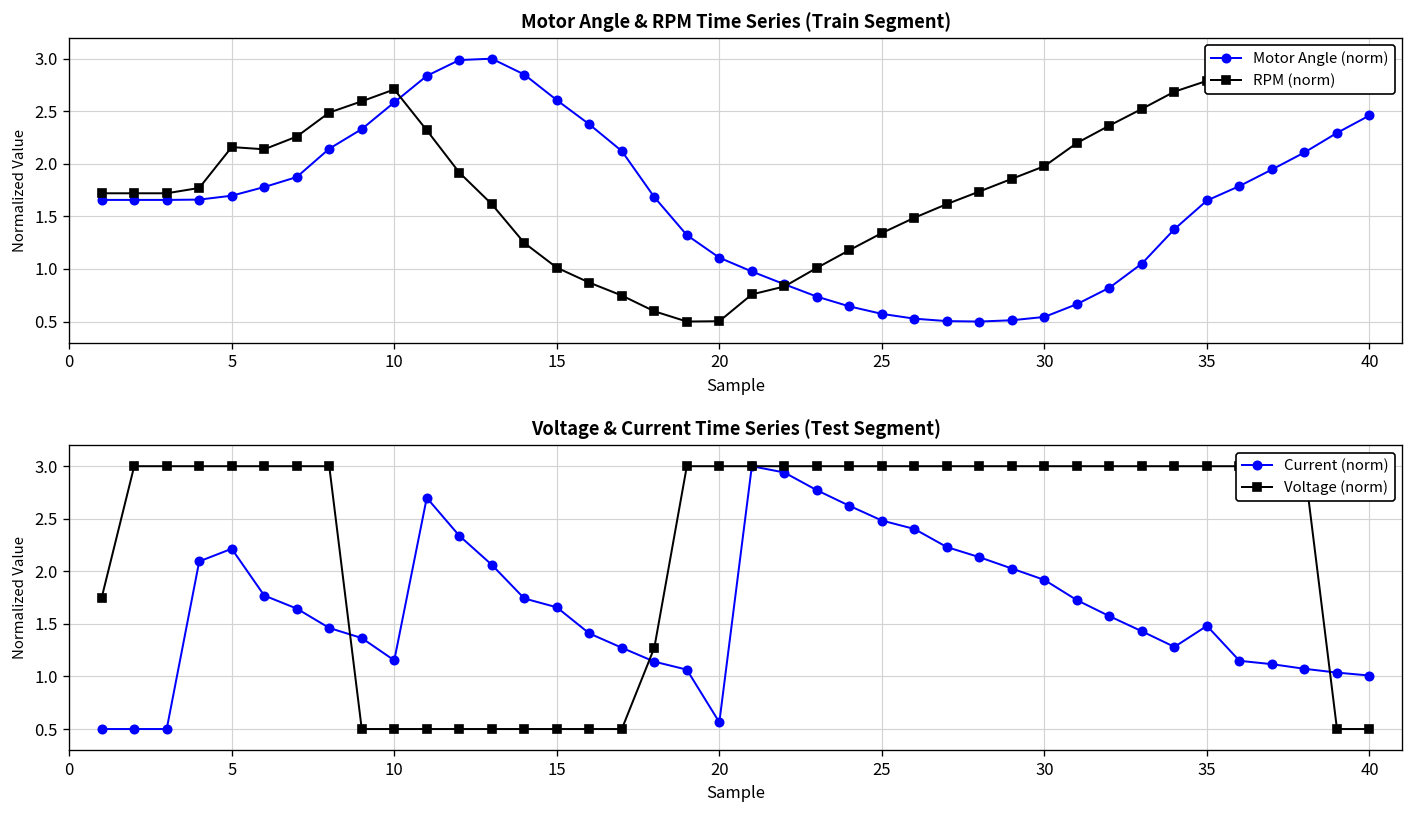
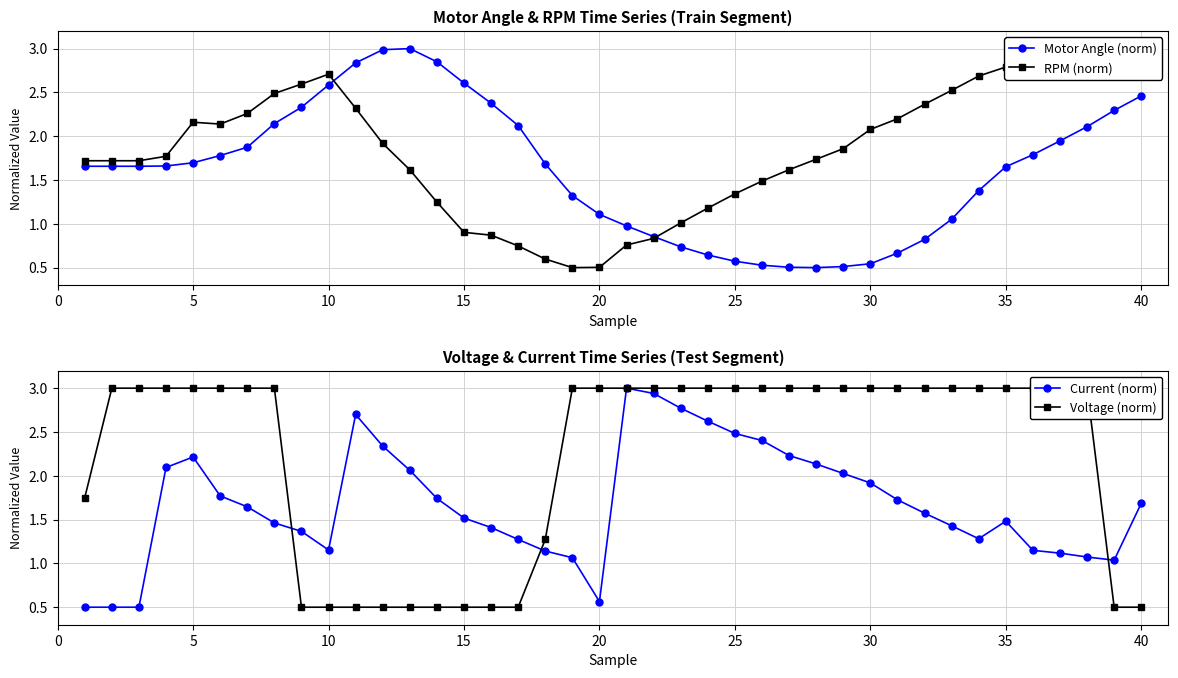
Motor Angle & RPM Time Series (Train Segment), RPM (norm), 15: 1.0 -> 0.9
Motor Angle & RPM Time Series (Train Segment), RPM (norm), 30: 2.0 -> 2.1
Voltage & Current Time Series (Test Segment), Current (norm), 15: 1.7 -> 1.5
Voltage & Current Time Series (Test Segment), Current (norm), 40: 1.0 -> 1.7
